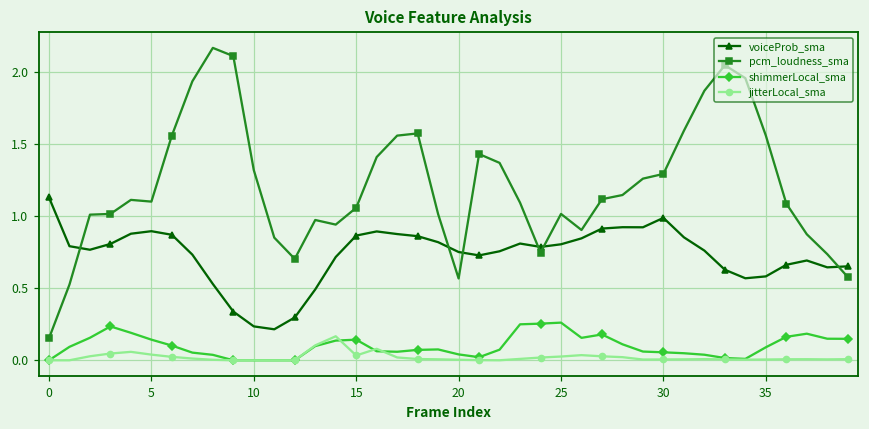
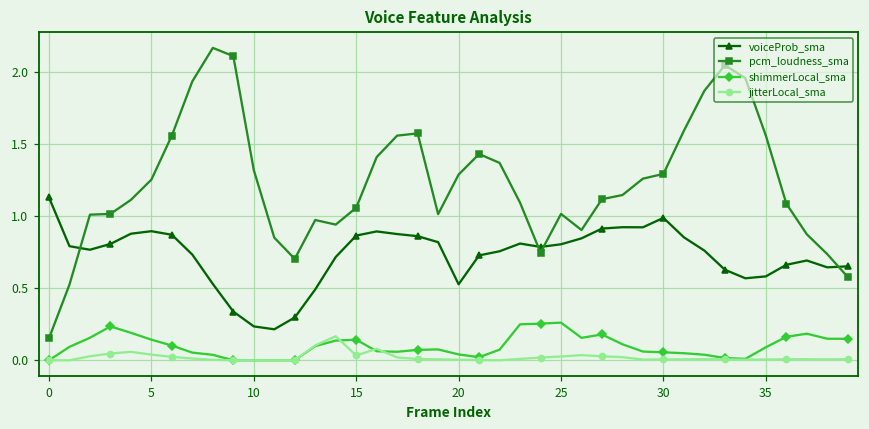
pcm_loudness_sma, 5: 1.10 -> 1.25
voiceProb_sma, 20: 0.75 -> 0.53
pcm_loudness_sma, 20: 0.57 -> 1.29
